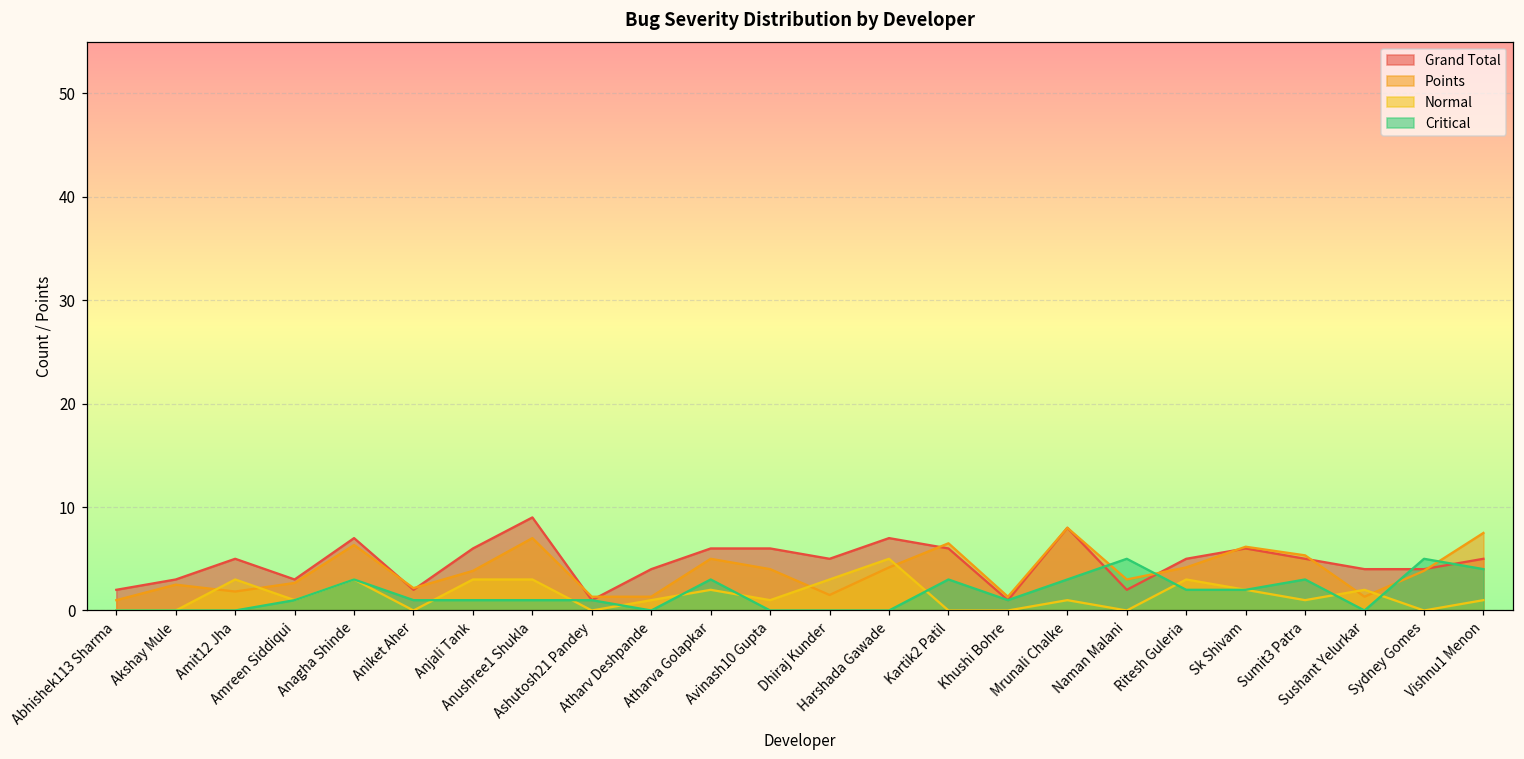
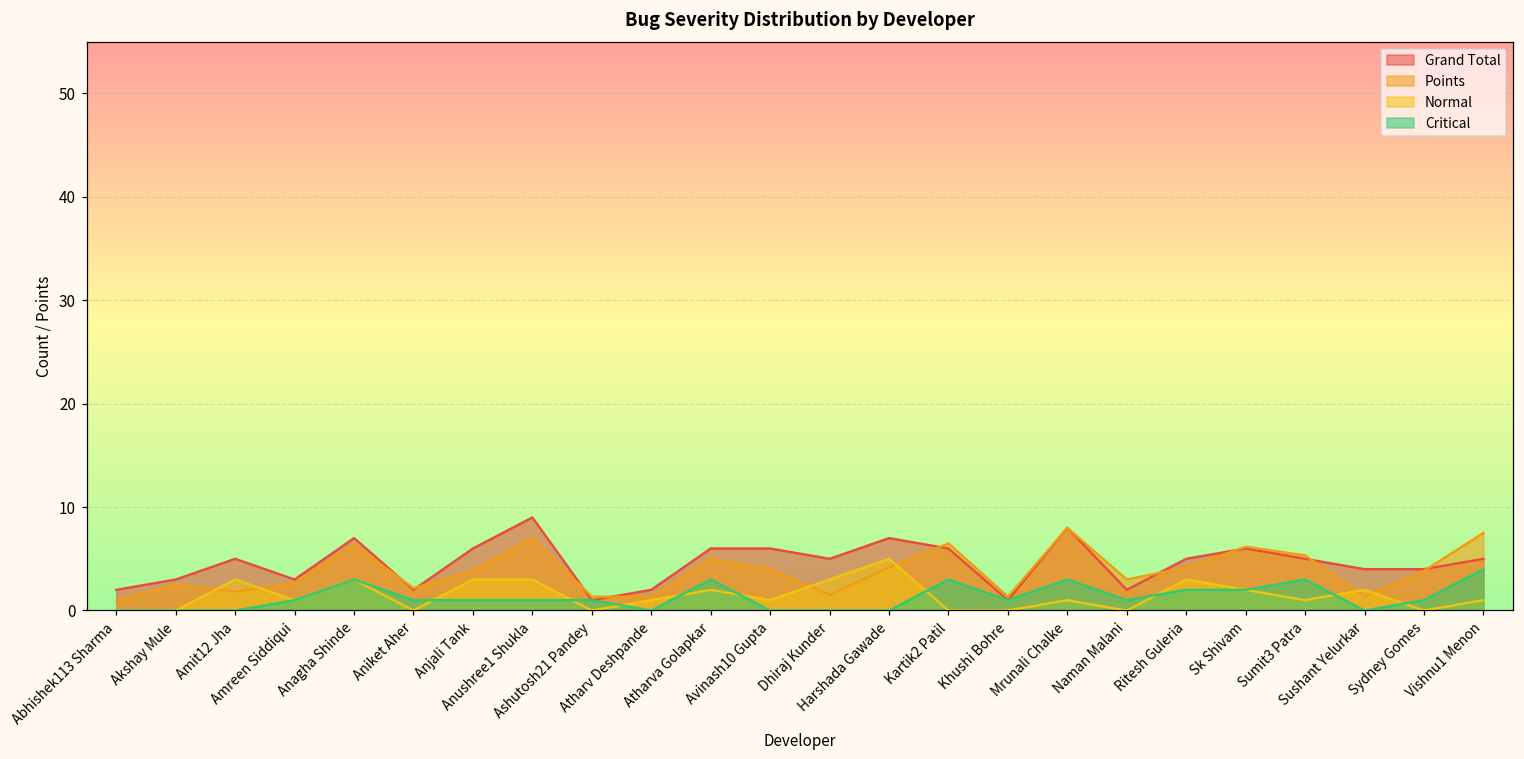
Grand Total, Atharv Deshpande: 4 -> 2
Critical, Naman Malani: 5 -> 1
Critical, Sydney Gomes: 5 -> 1
